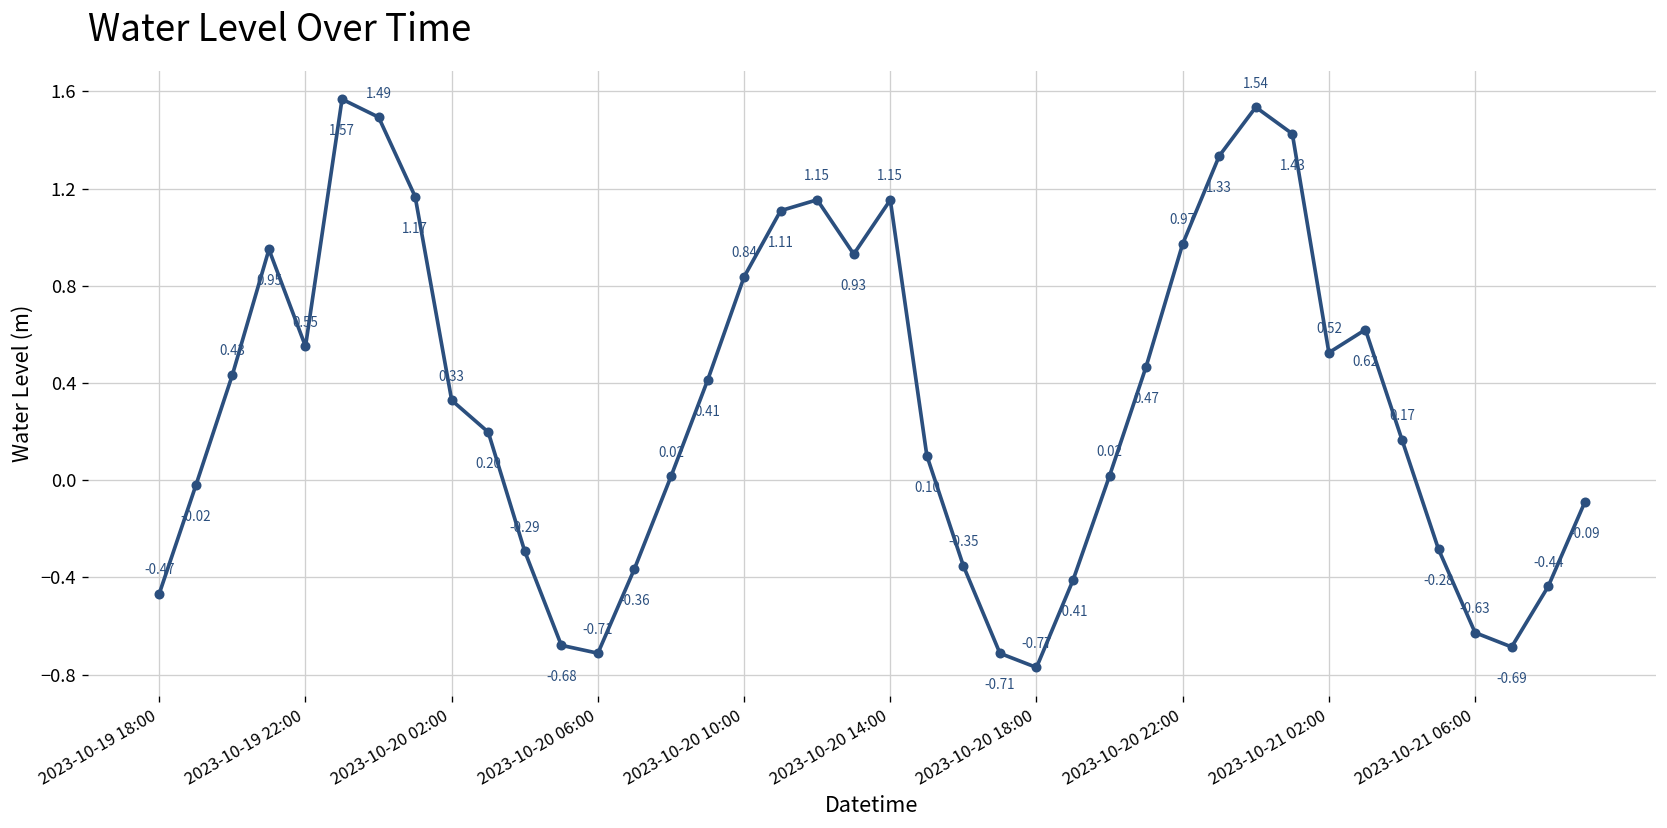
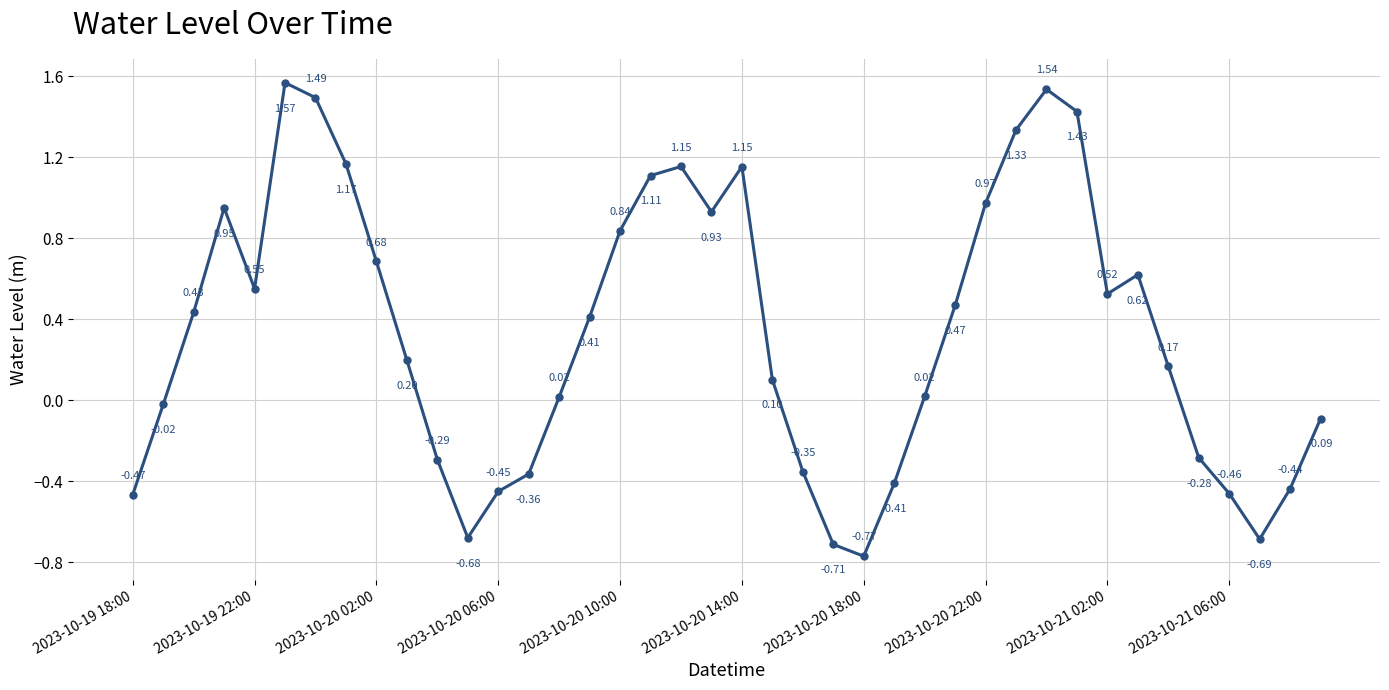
2023-10-20 02:00: 0.33 -> 0.68
2023-10-20 06:00: -0.71 -> -0.45
2023-10-21 06:00: -0.63 -> -0.46
